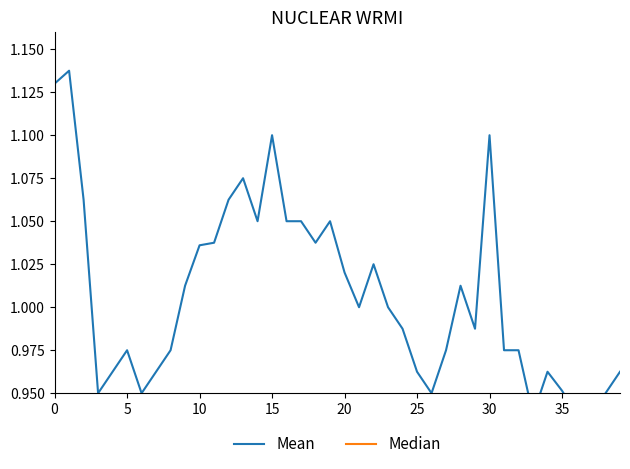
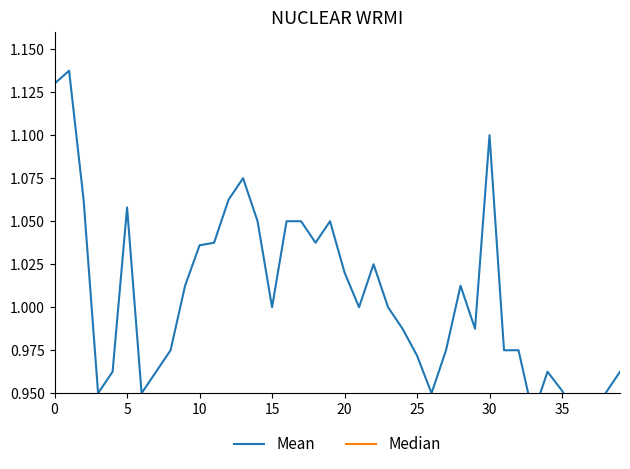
Mean, 5: 0.975 -> 1.058
Mean, 15: 1.1 -> 1.0
Mean, 25: 0.963 -> 0.972
